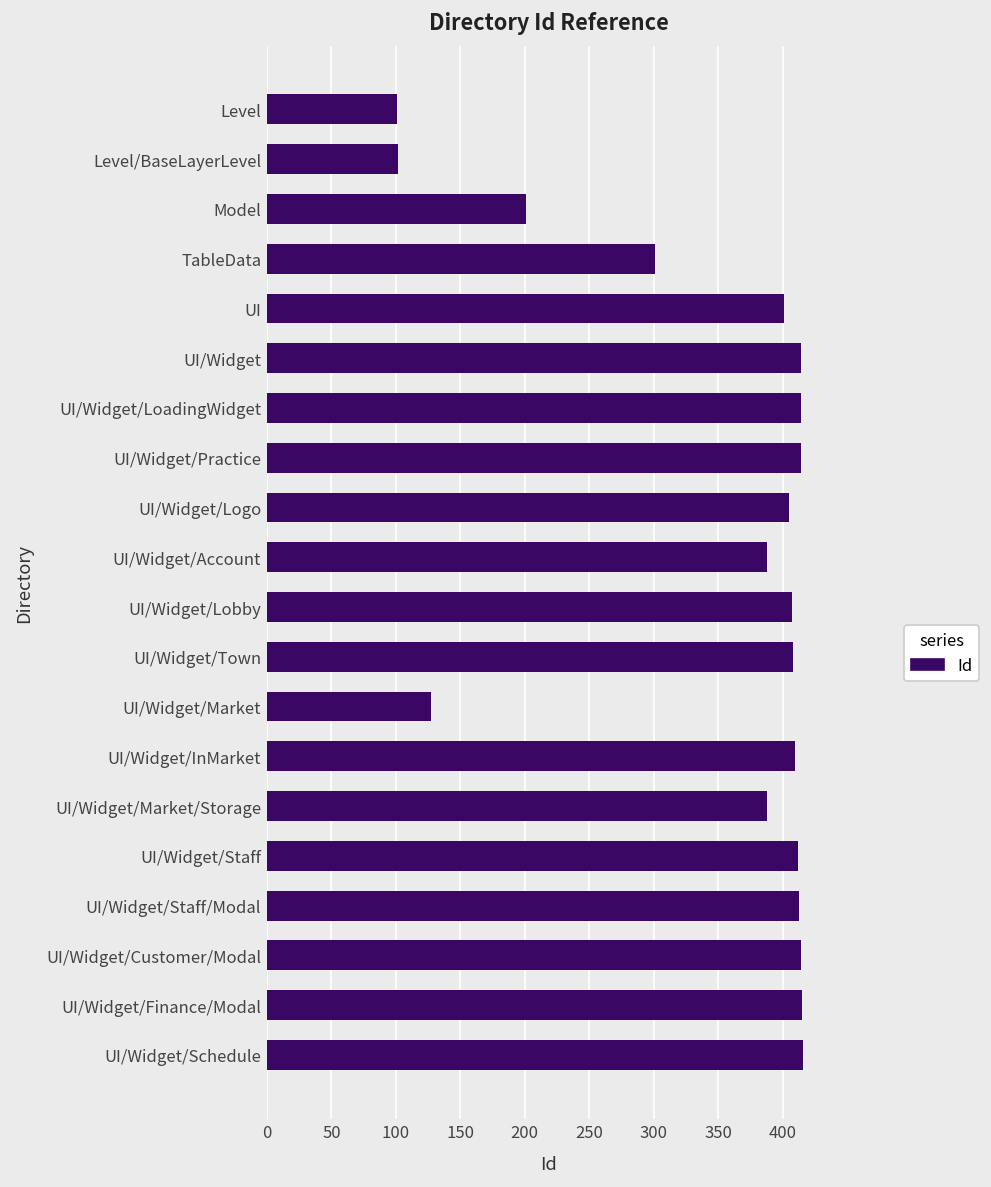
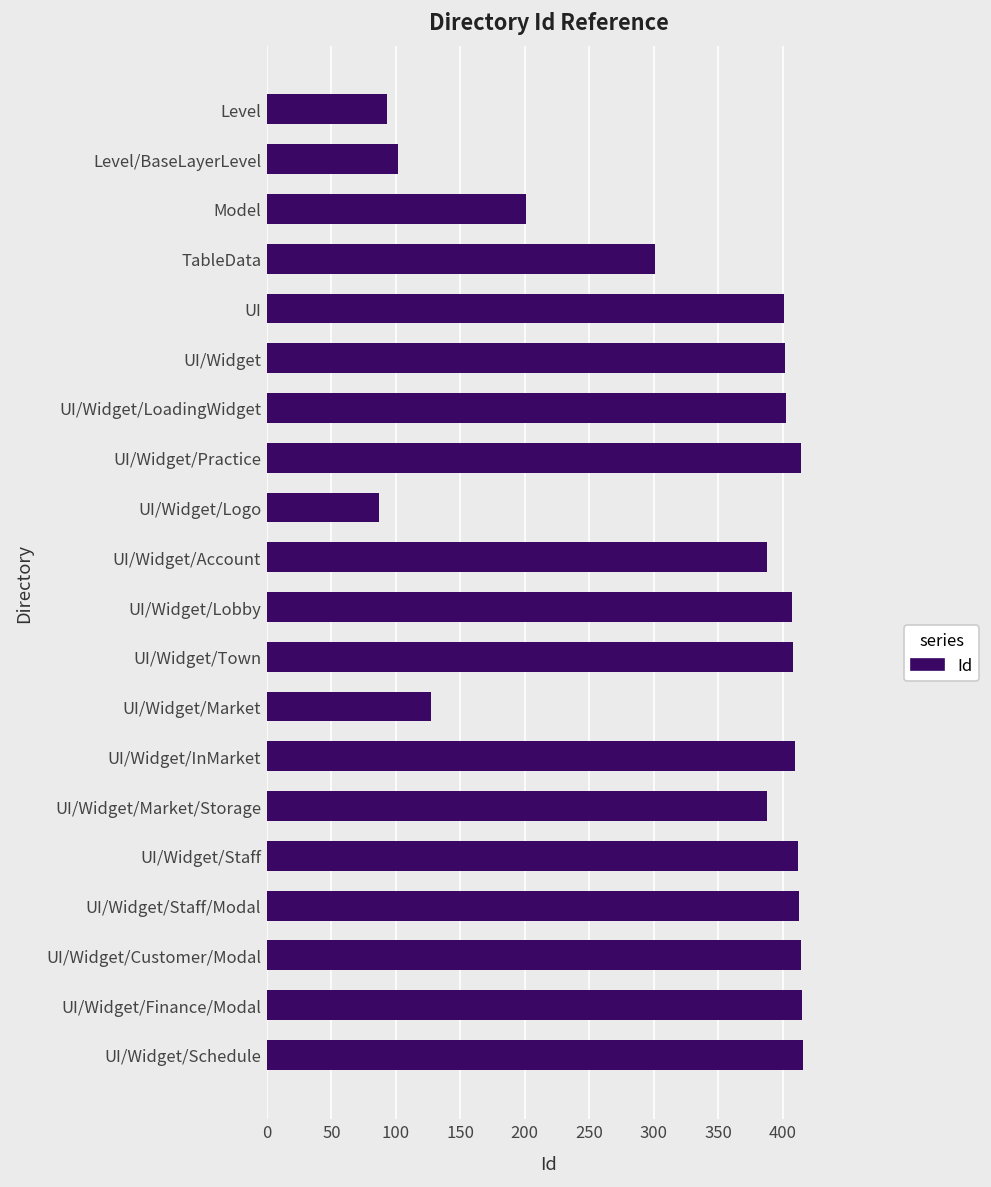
Level: 101 -> 93
UI/Widget: 414 -> 402
UI/Widget/LoadingWidget: 414 -> 403
UI/Widget/Logo: 405 -> 87
